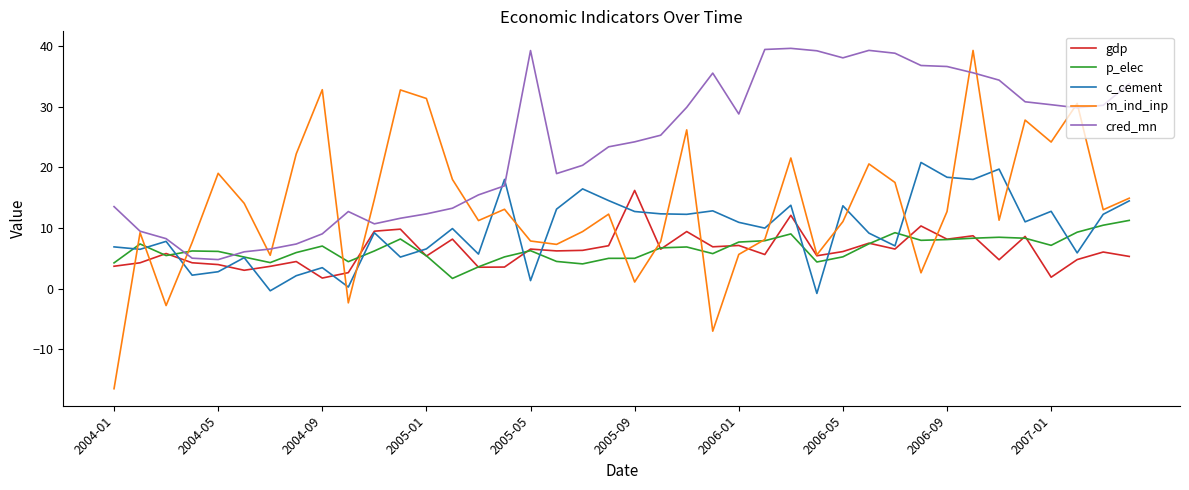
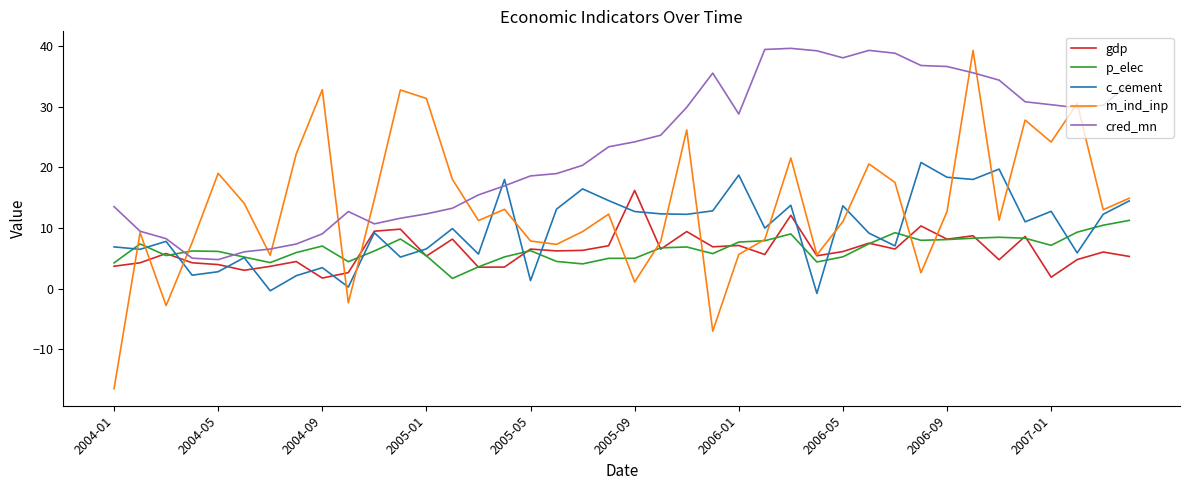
cred_mn, 2005-05: 39 -> 19
c_cement, 2006-01: 11 -> 19
